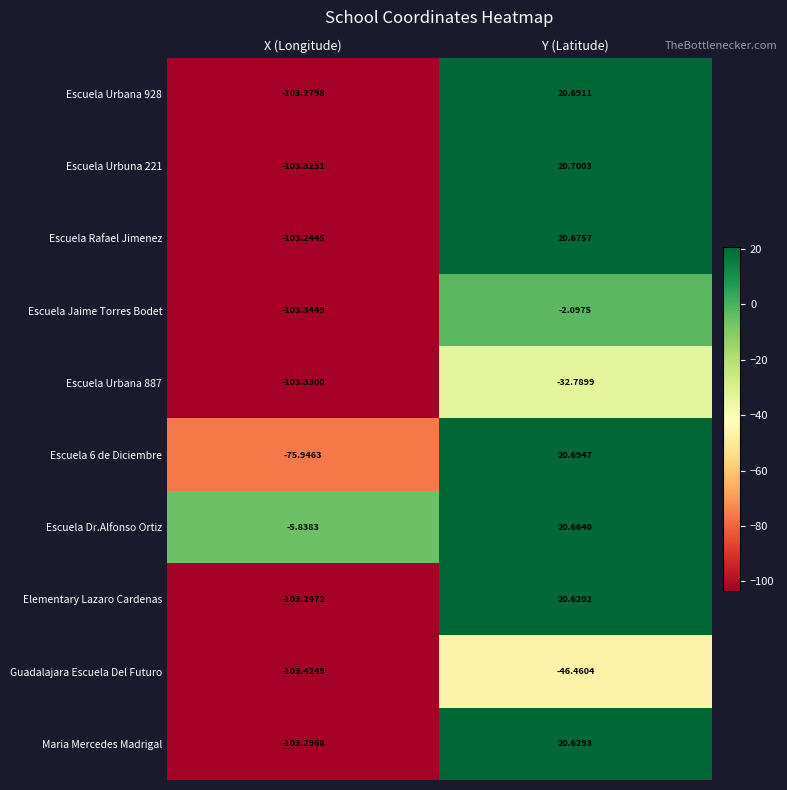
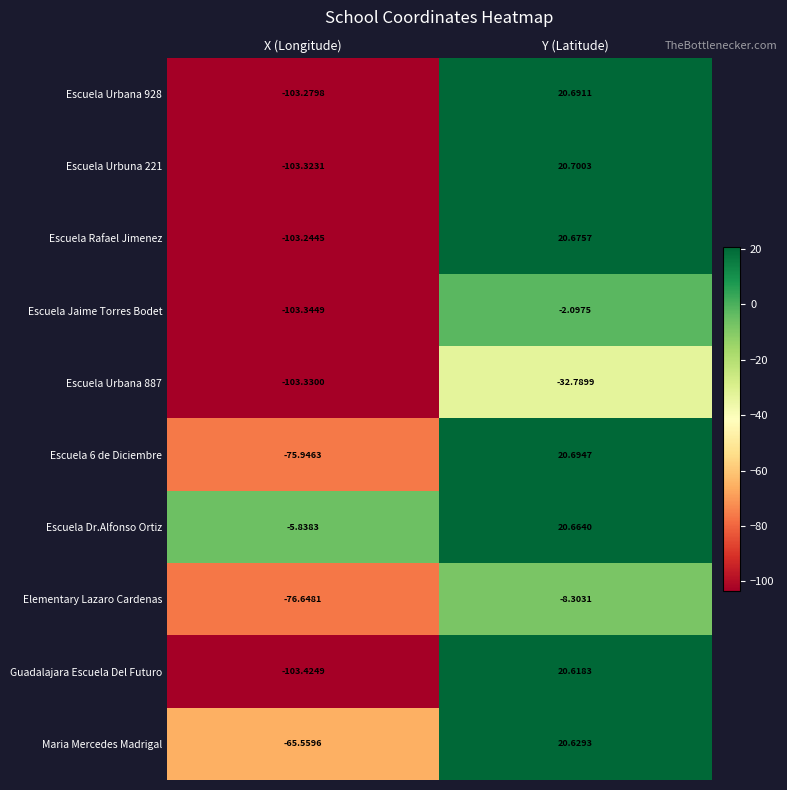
Elementary Lazaro Cardenas, X (Longitude): -103.2472 -> -76.6481
Elementary Lazaro Cardenas, Y (Latitude): 20.6202 -> -8.3031
Guadalajara Escuela Del Futuro, Y (Latitude): -46.4604 -> 20.6183
Maria Mercedes Madrigal, X (Longitude): -103.2968 -> -65.5596
